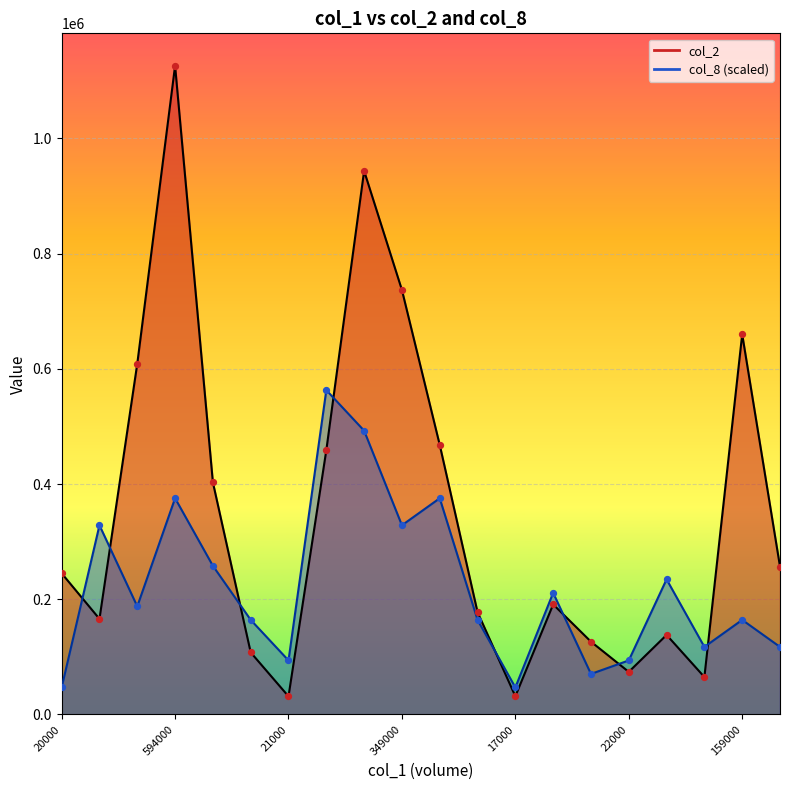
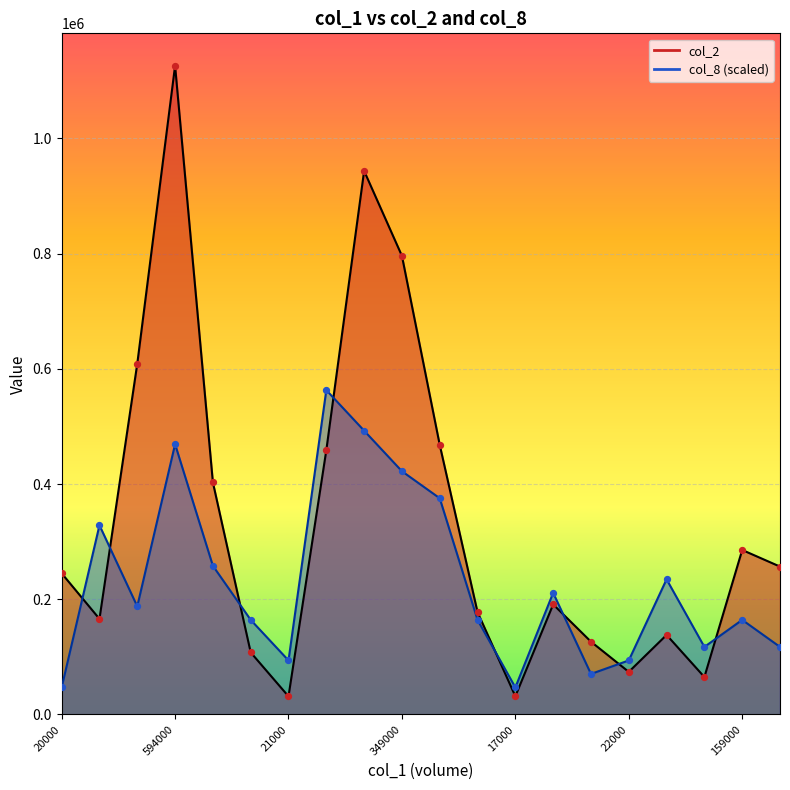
col_8 (scaled), 594000: 380000 -> 470000
col_2, 349000: 740000 -> 800000
col_8 (scaled), 349000: 330000 -> 420000
col_2, 159000: 660000 -> 290000
